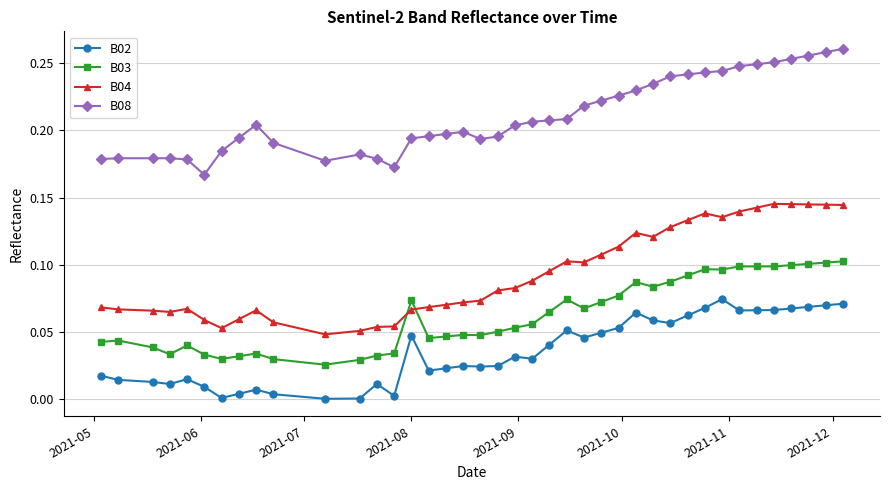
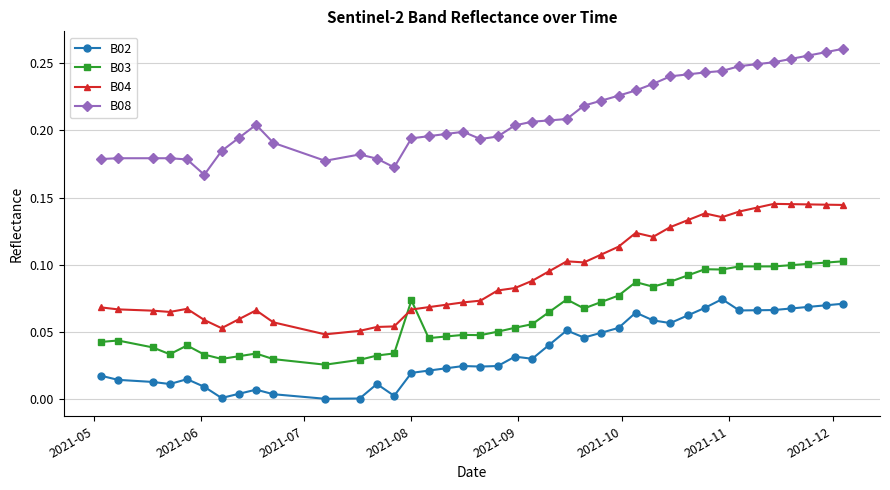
B02, 2021-08: 0.047 -> 0.019
